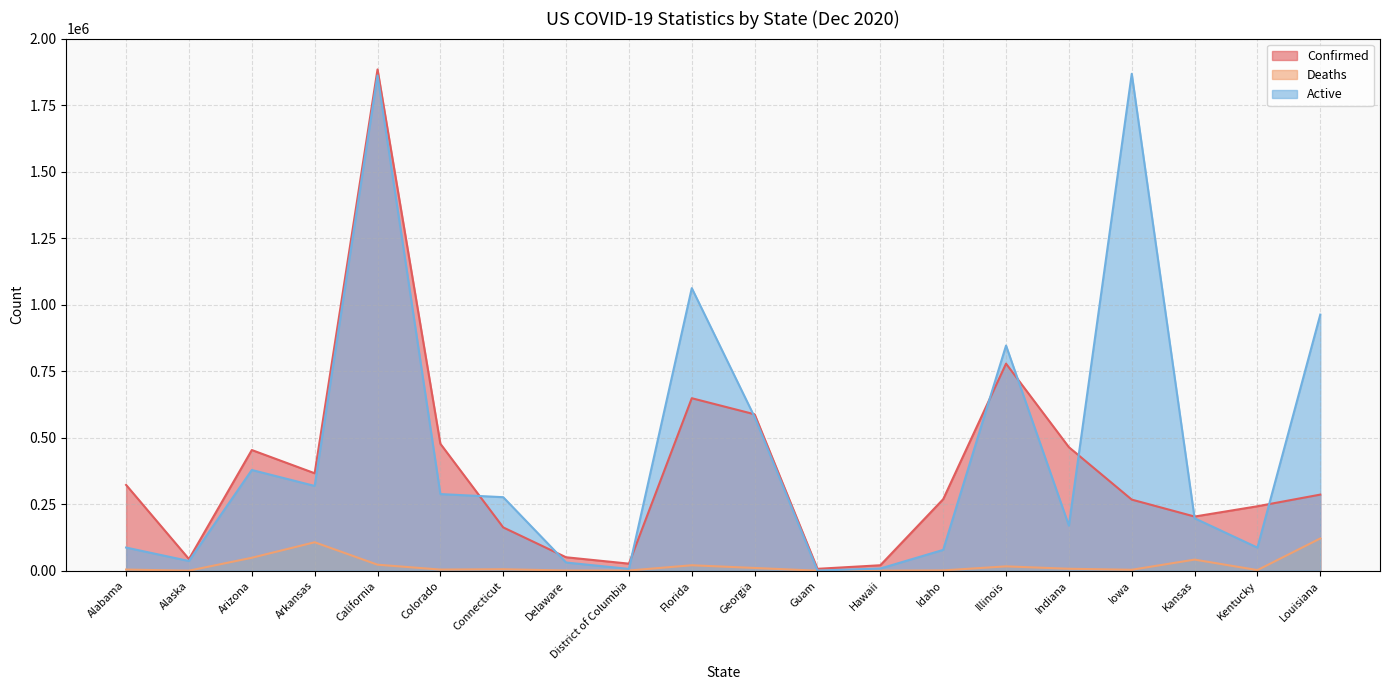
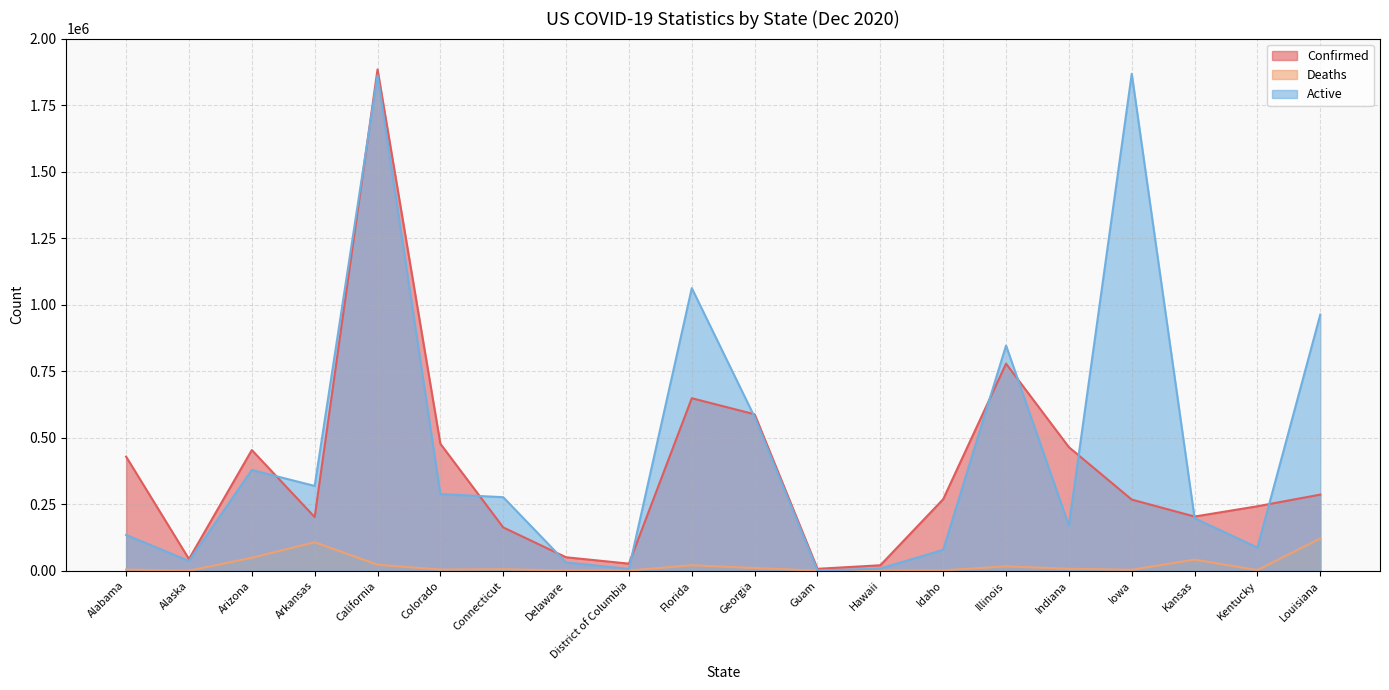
Confirmed, Alabama: 320000 -> 430000
Active, Alabama: 90000 -> 130000
Confirmed, Arkansas: 370000 -> 200000
